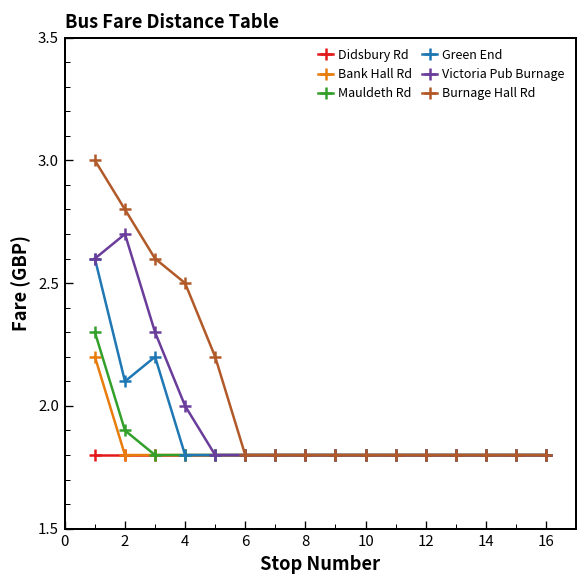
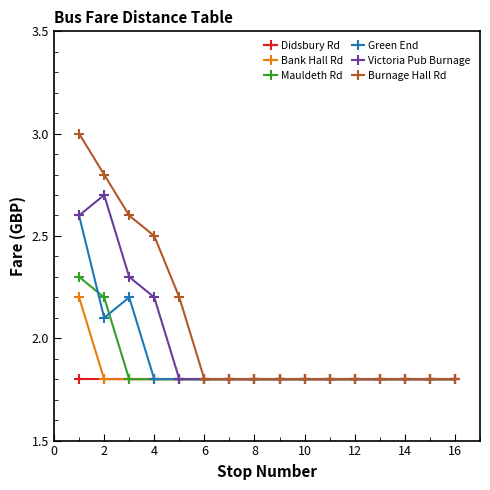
Mauldeth Rd, 2: 1.9 -> 2.2
Victoria Pub Burnage, 4: 2.0 -> 2.2
